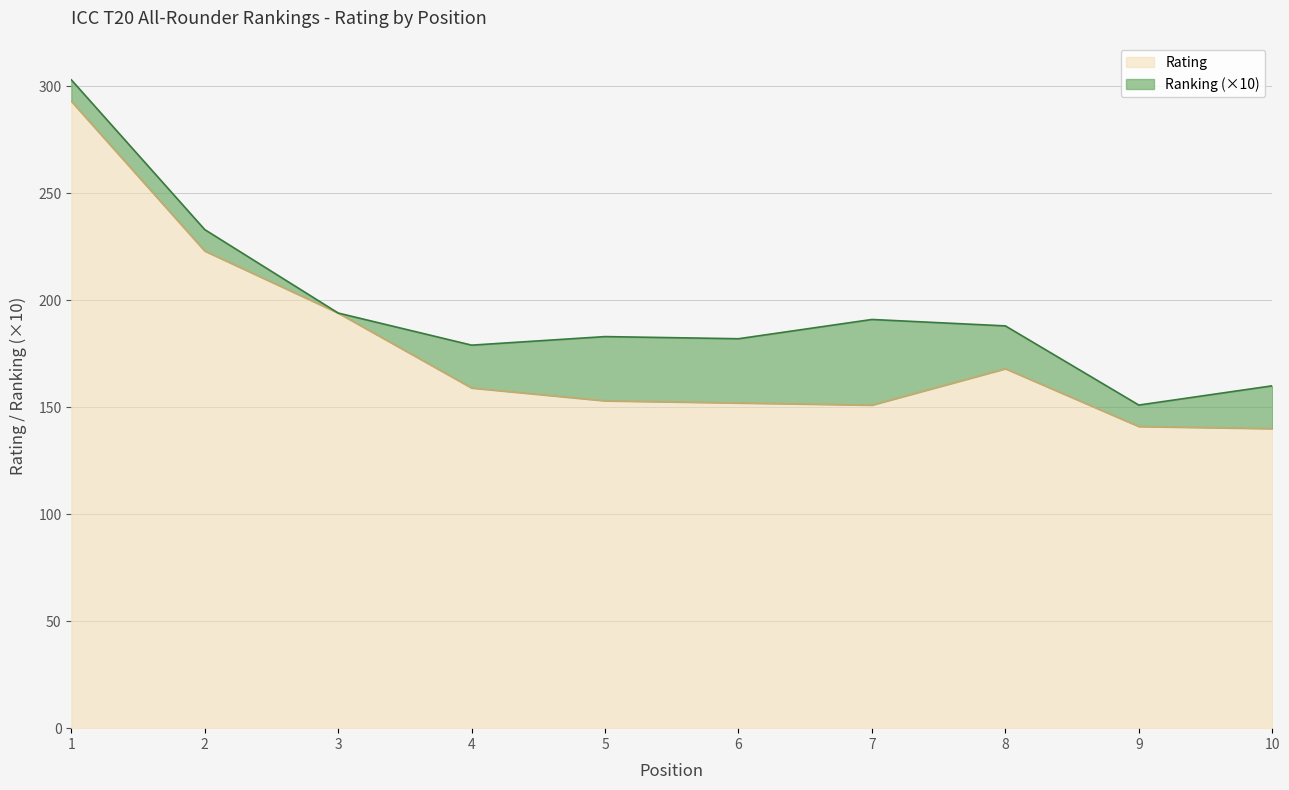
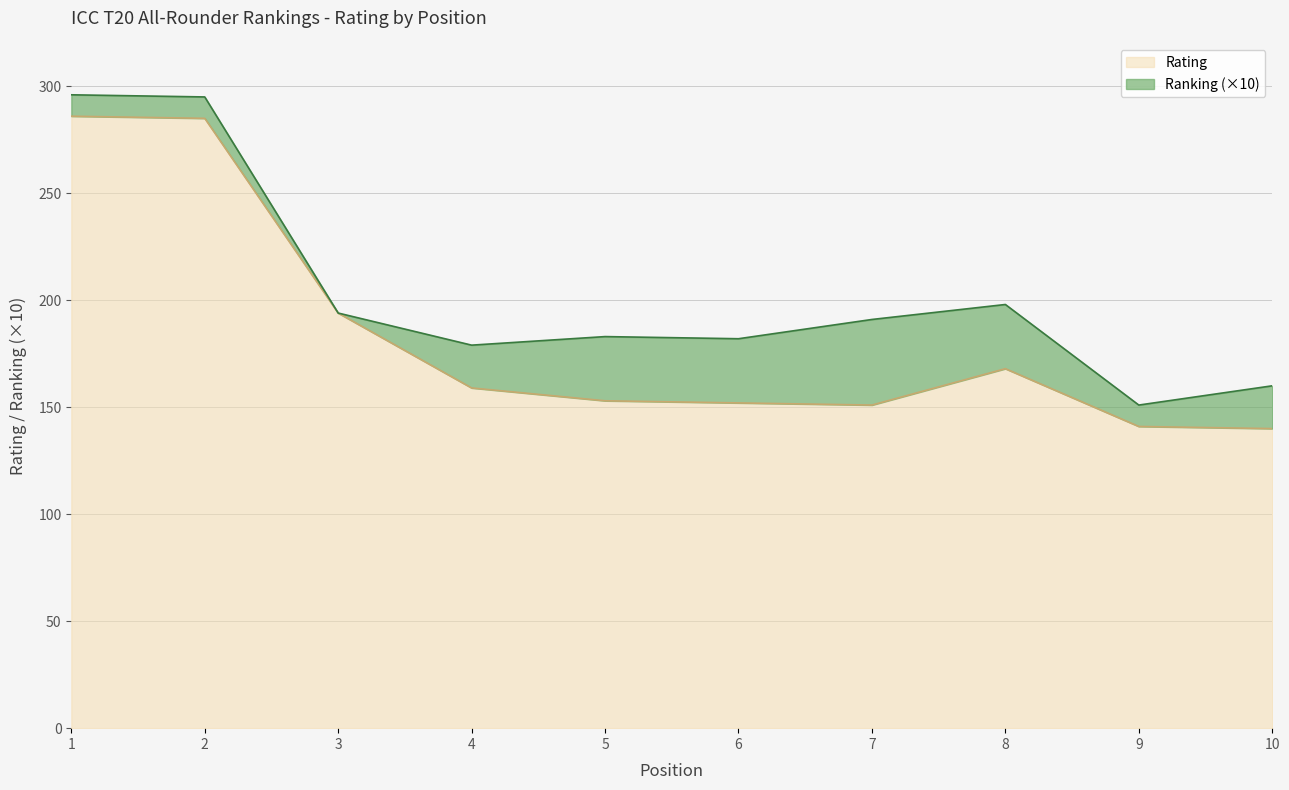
Rating, 1: 293 -> 286
Rating, 2: 223 -> 285
Ranking (×10), 8: 20 -> 30
